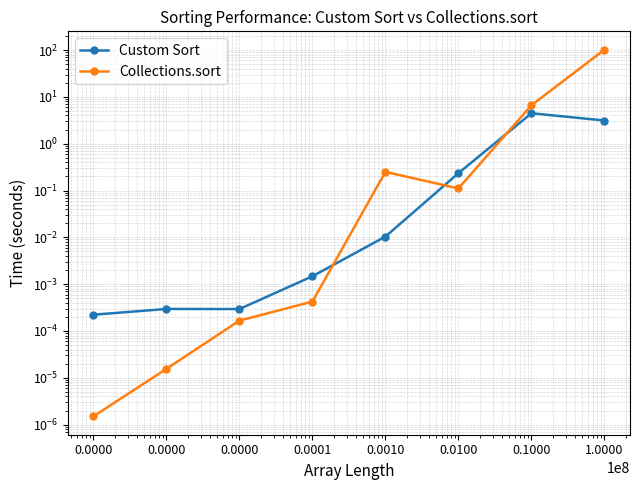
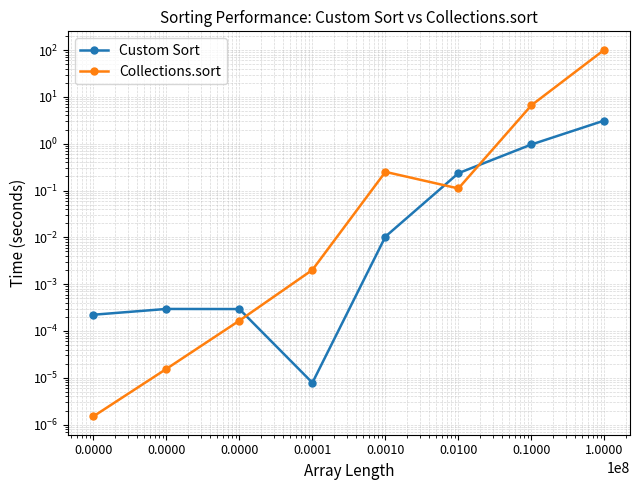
Custom Sort, 0.0001: 0.0015 -> 0.000008
Collections.sort, 0.0001: 0.0004 -> 0.0020
Custom Sort, 0.1000: 4 -> 1.0
